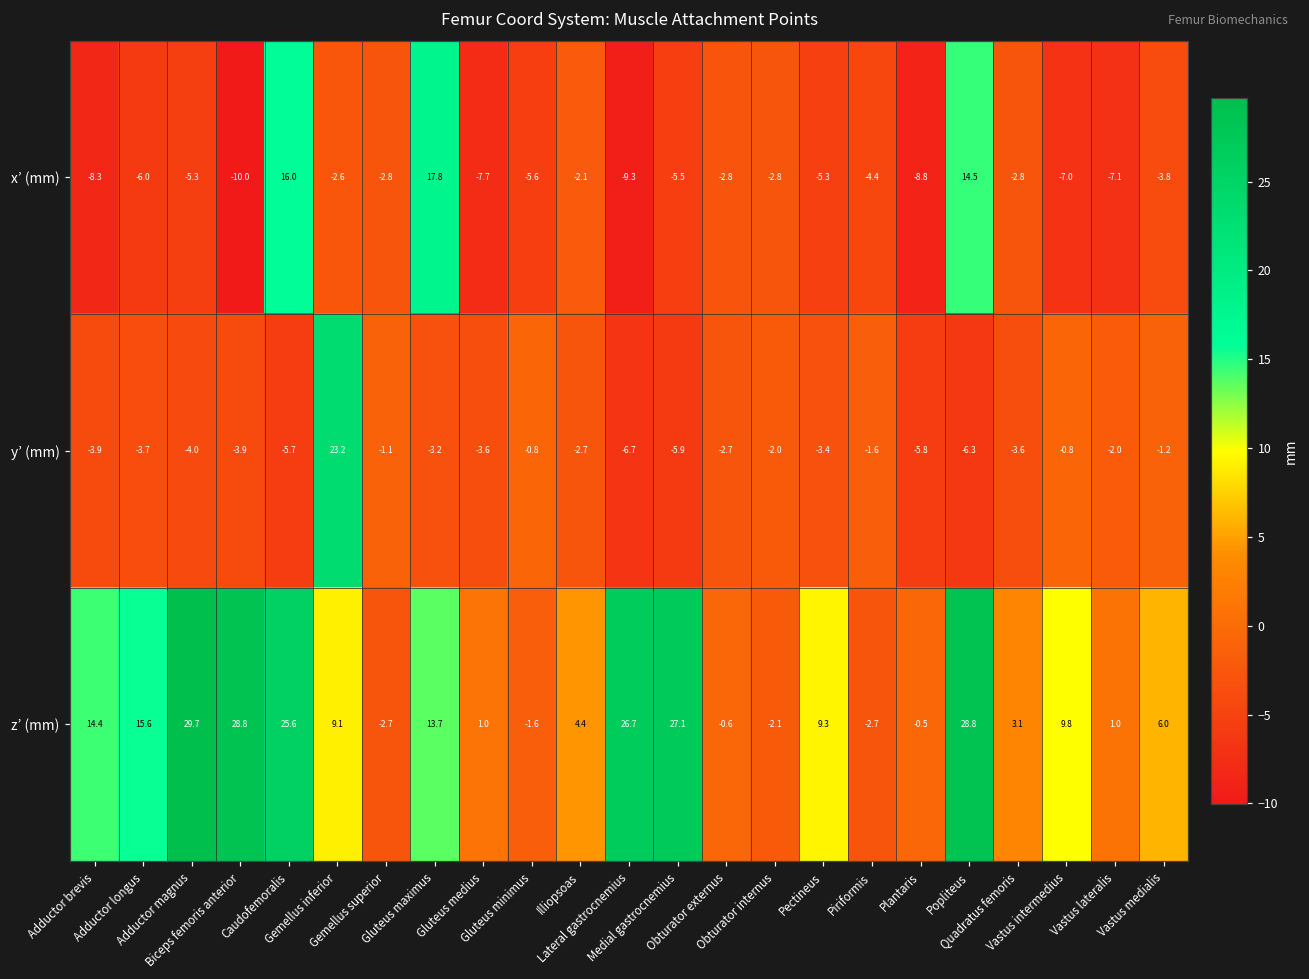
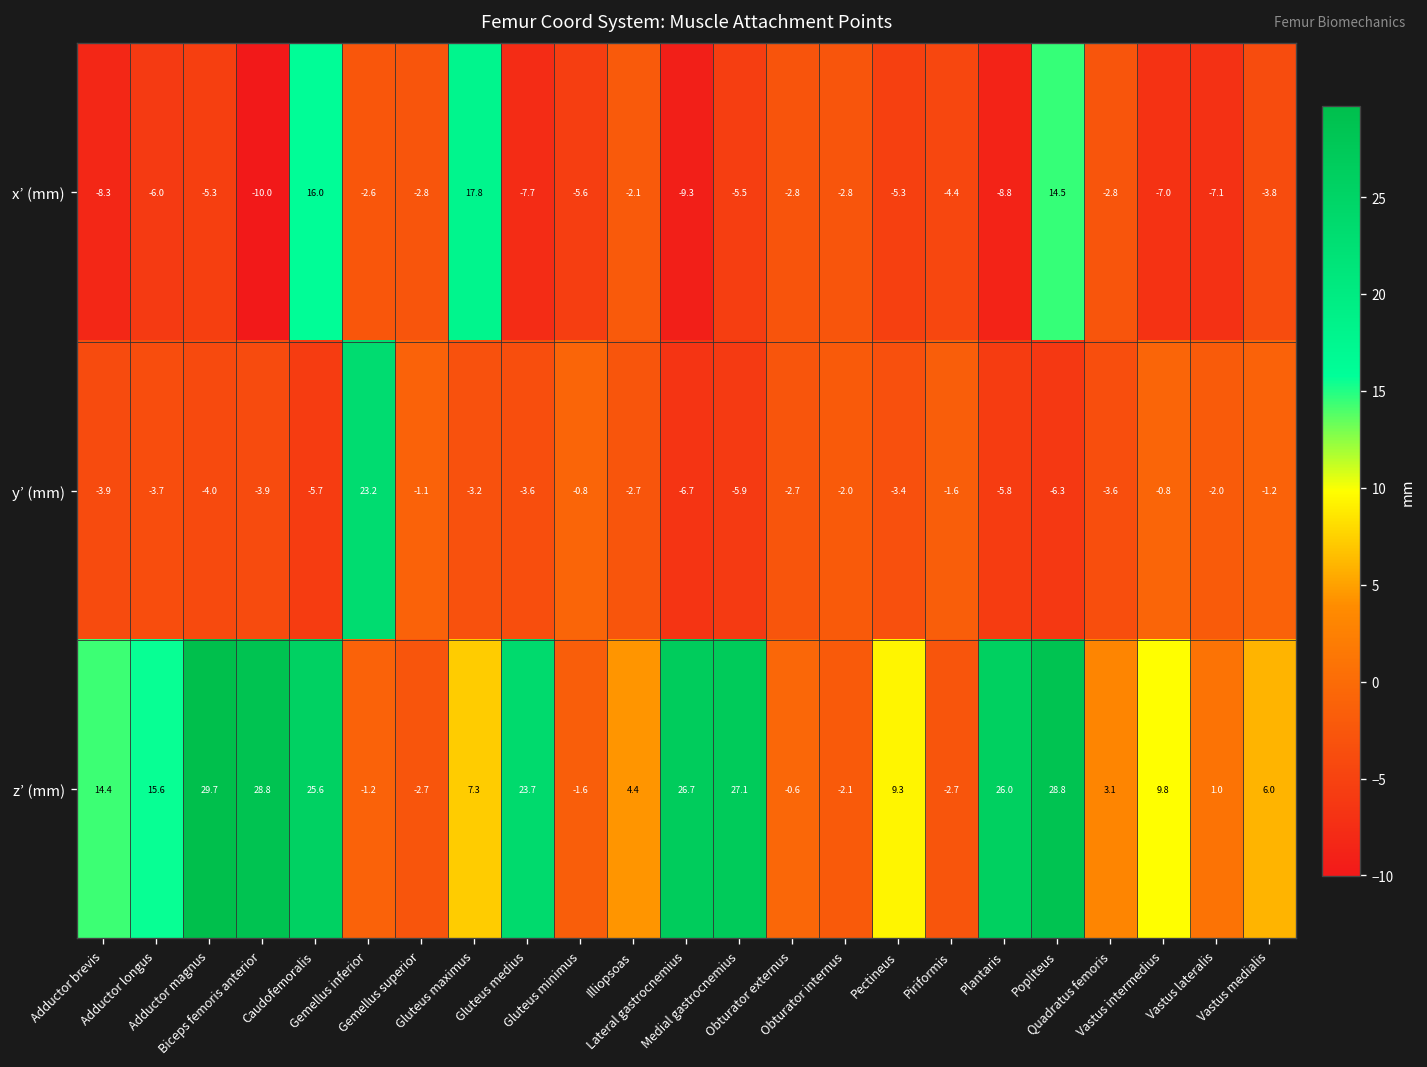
z’ (mm), Gemellus inferior: 9.1 -> -1.2
z’ (mm), Gluteus maximus: 13.7 -> 7.3
z’ (mm), Gluteus medius: 1.0 -> 23.7
z’ (mm), Plantaris: -0.5 -> 26.0
